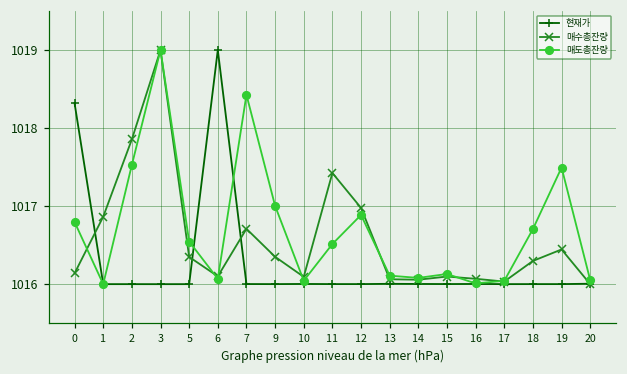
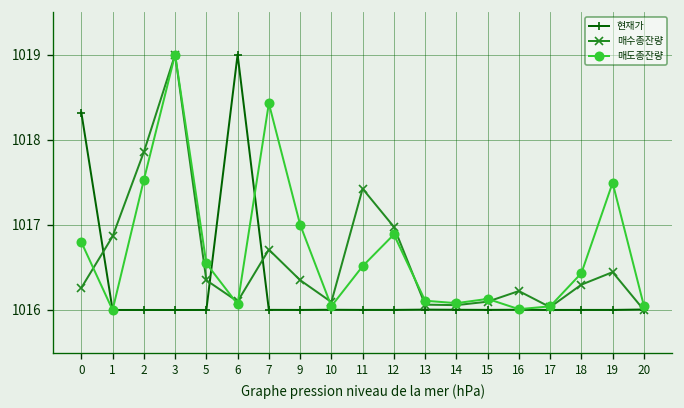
매수총잔량, 0: 1016.1 -> 1016.3
매수총잔량, 16: 1016.1 -> 1016.2
매도총잔량, 18: 1016.7 -> 1016.4
